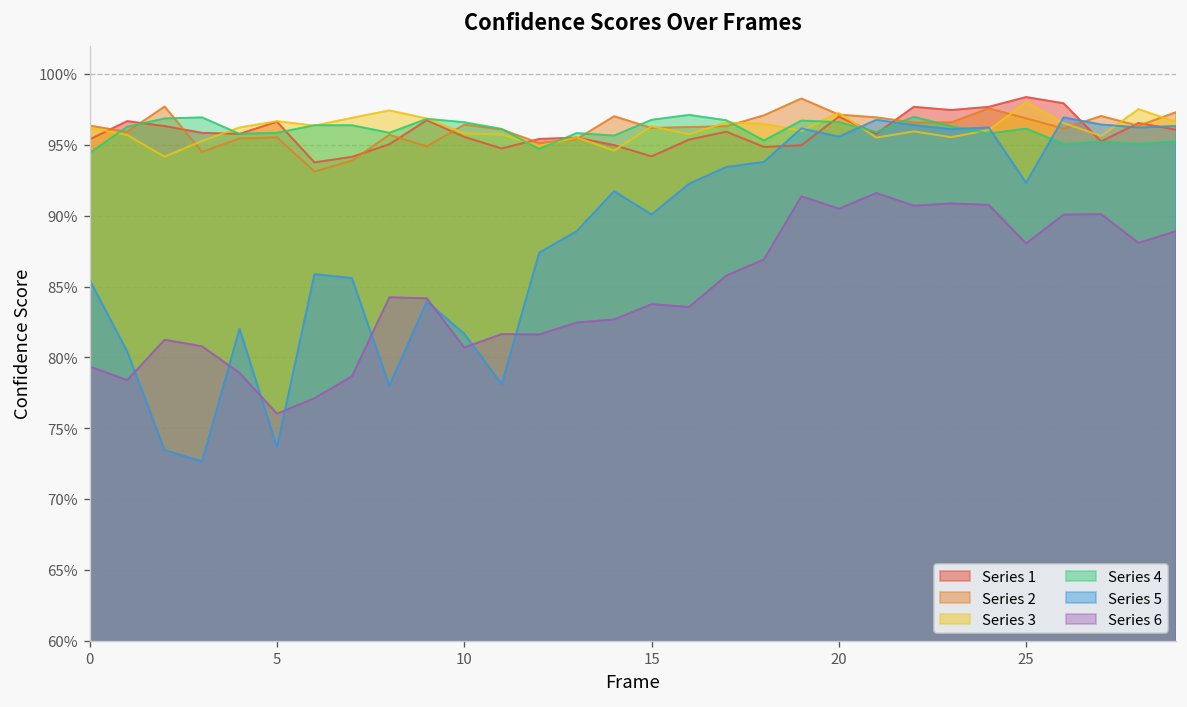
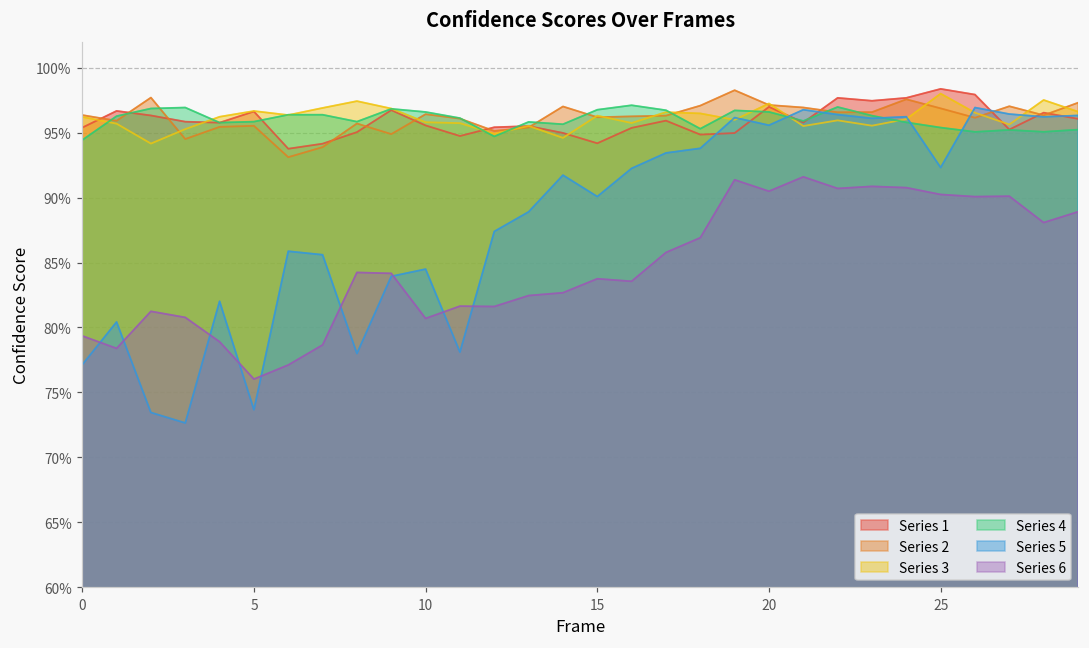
Series 5, 0: 85.5% -> 77.1%
Series 5, 10: 81.7% -> 84.5%
Series 4, 25: 96.1% -> 95.4%
Series 6, 25: 88.0% -> 90.2%
